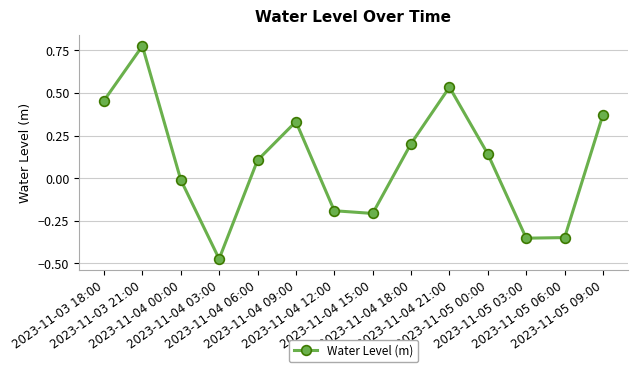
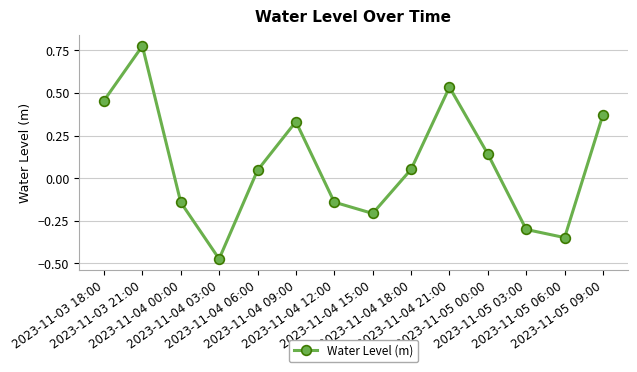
2023-11-04 00:00: -0.01 -> -0.14
2023-11-04 06:00: 0.10 -> 0.05
2023-11-04 12:00: -0.19 -> -0.14
2023-11-04 18:00: 0.20 -> 0.05
2023-11-05 03:00: -0.35 -> -0.30
